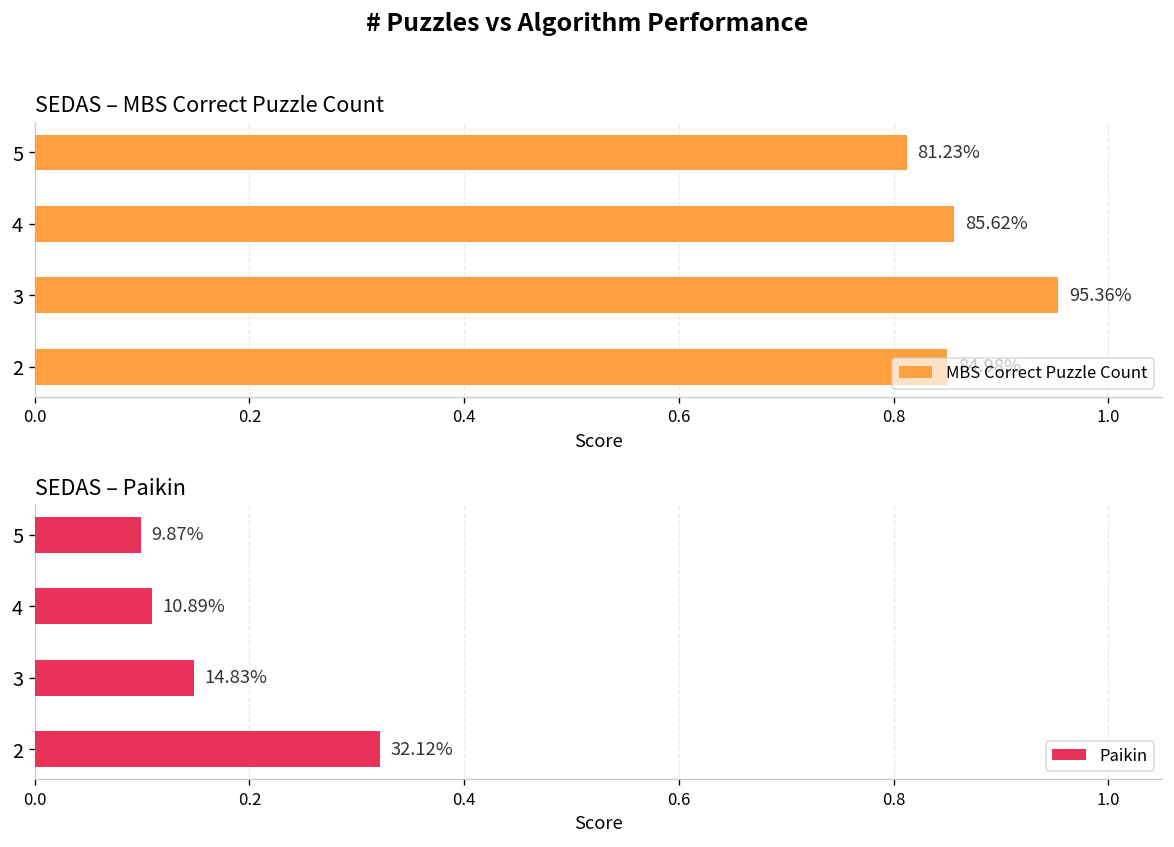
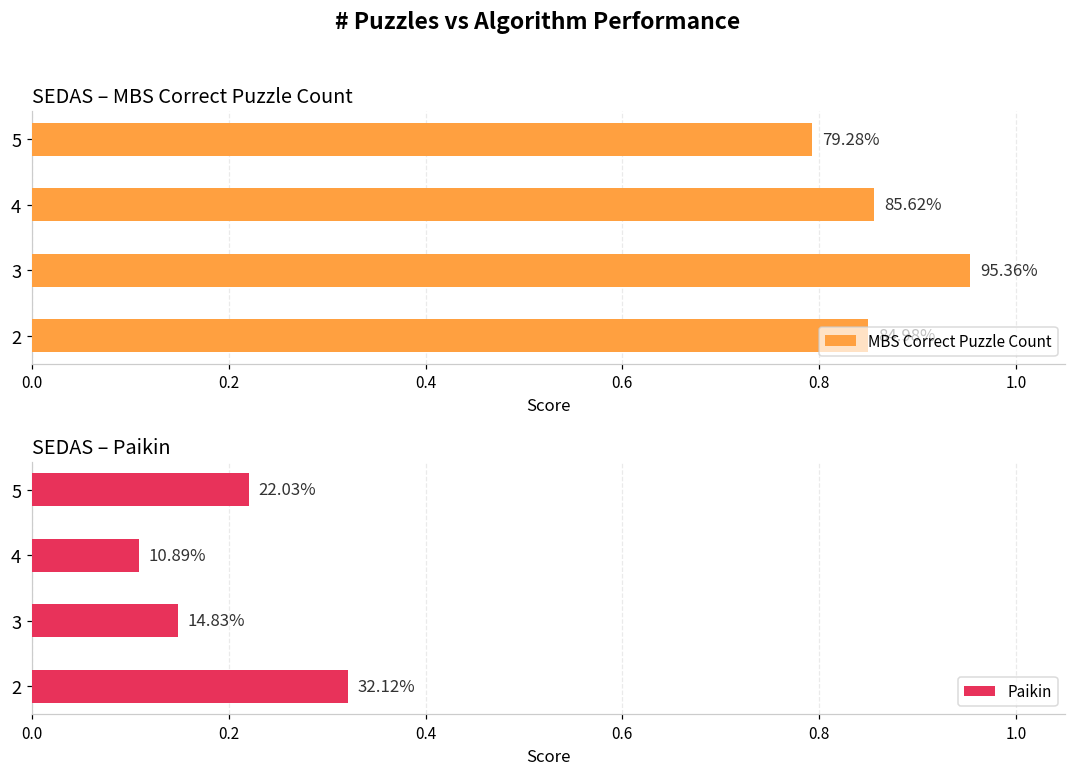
SEDAS – MBS Correct Puzzle Count, 5: 81.23% -> 79.28%
SEDAS – Paikin, 5: 9.87% -> 22.03%
